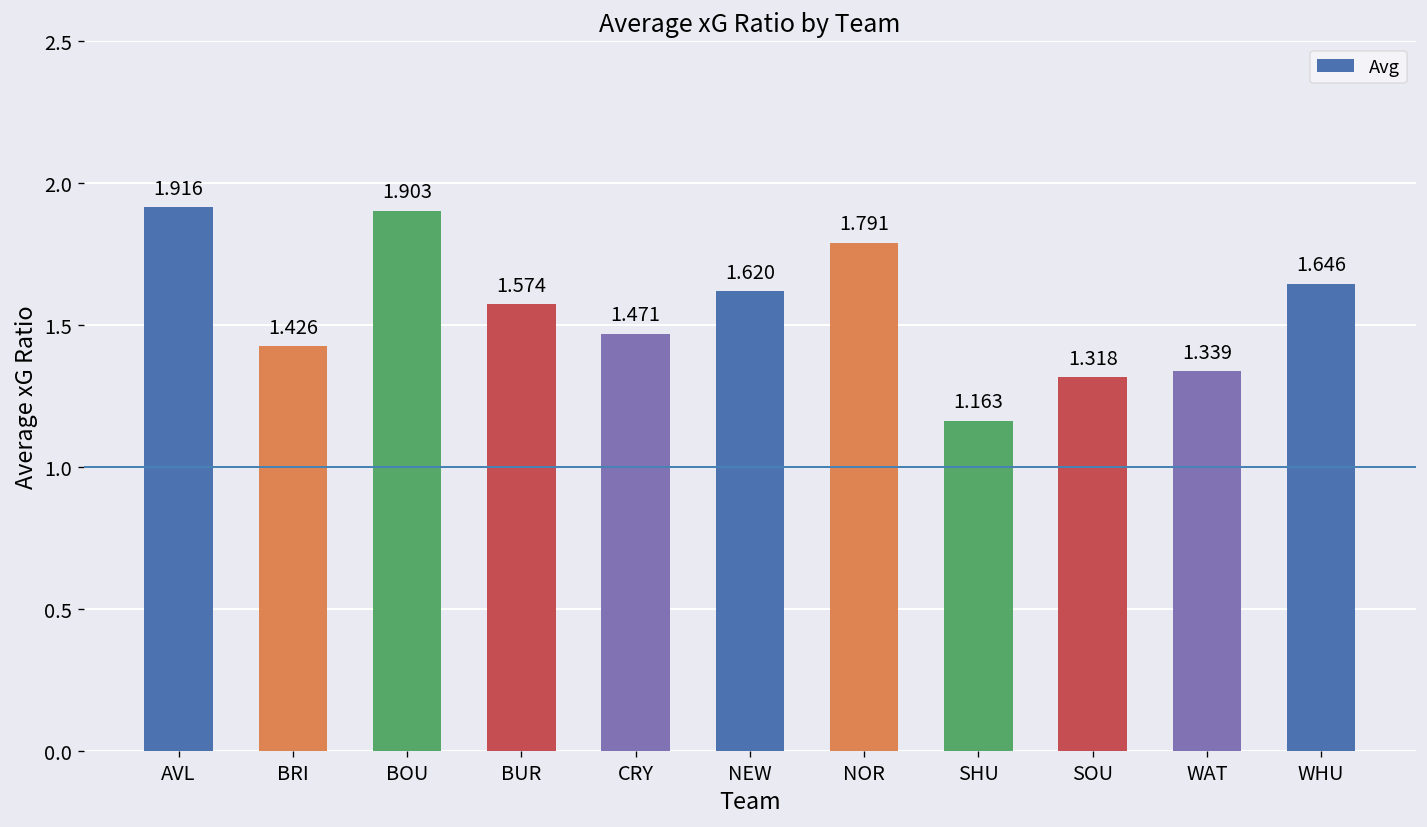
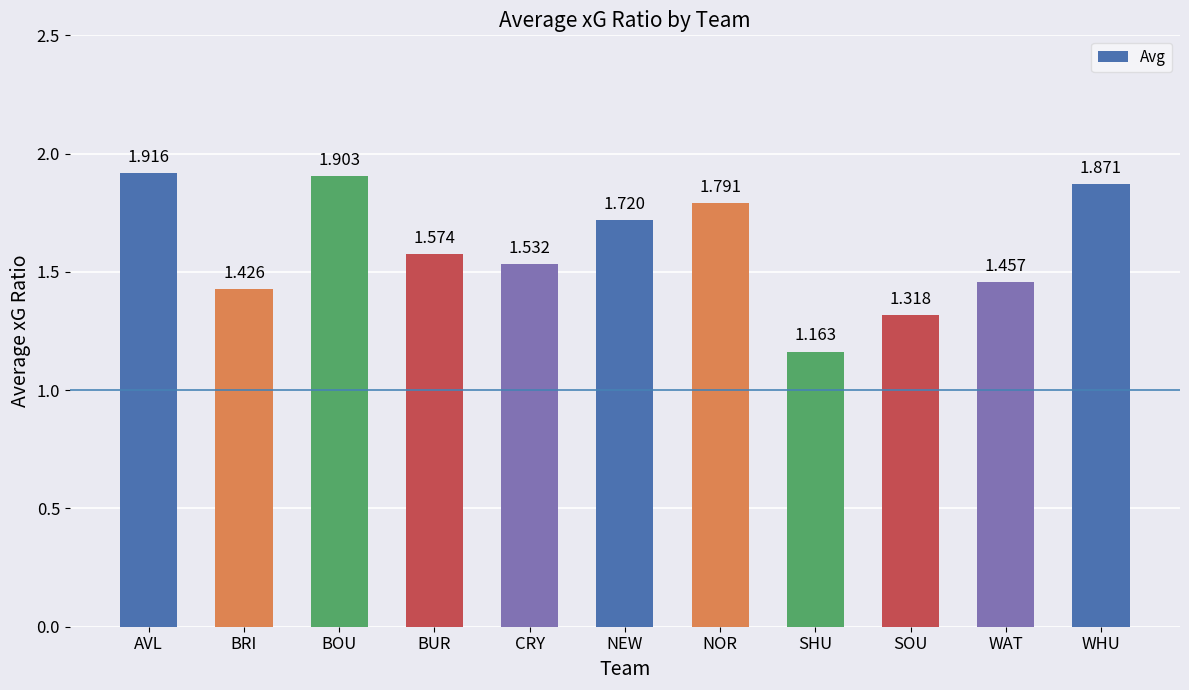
CRY: 1.471 -> 1.532
NEW: 1.620 -> 1.720
WAT: 1.339 -> 1.457
WHU: 1.646 -> 1.871
